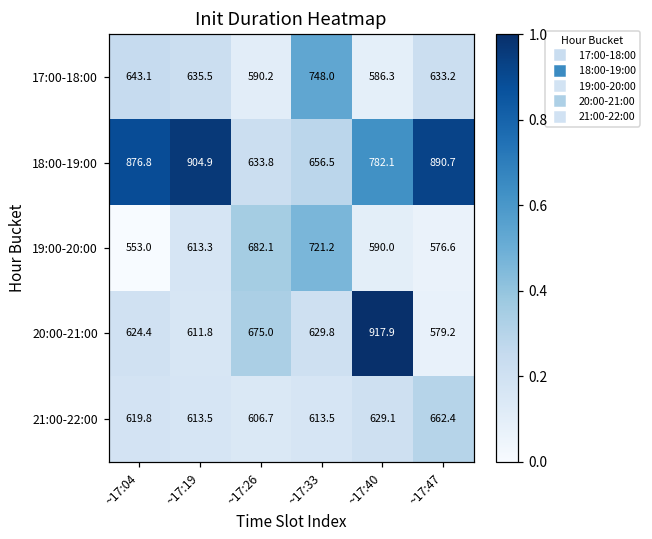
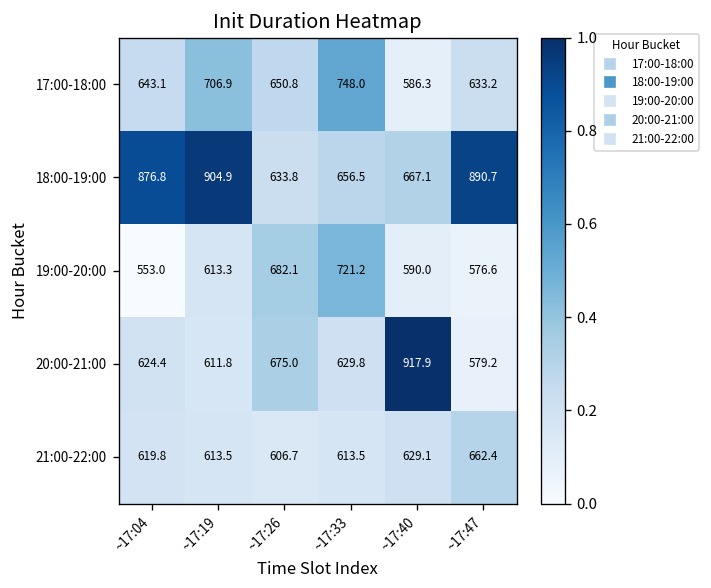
17:00-18:00, ~17:19: 635.5 -> 706.9
17:00-18:00, ~17:26: 590.2 -> 650.8
18:00-19:00, ~17:40: 782.1 -> 667.1
